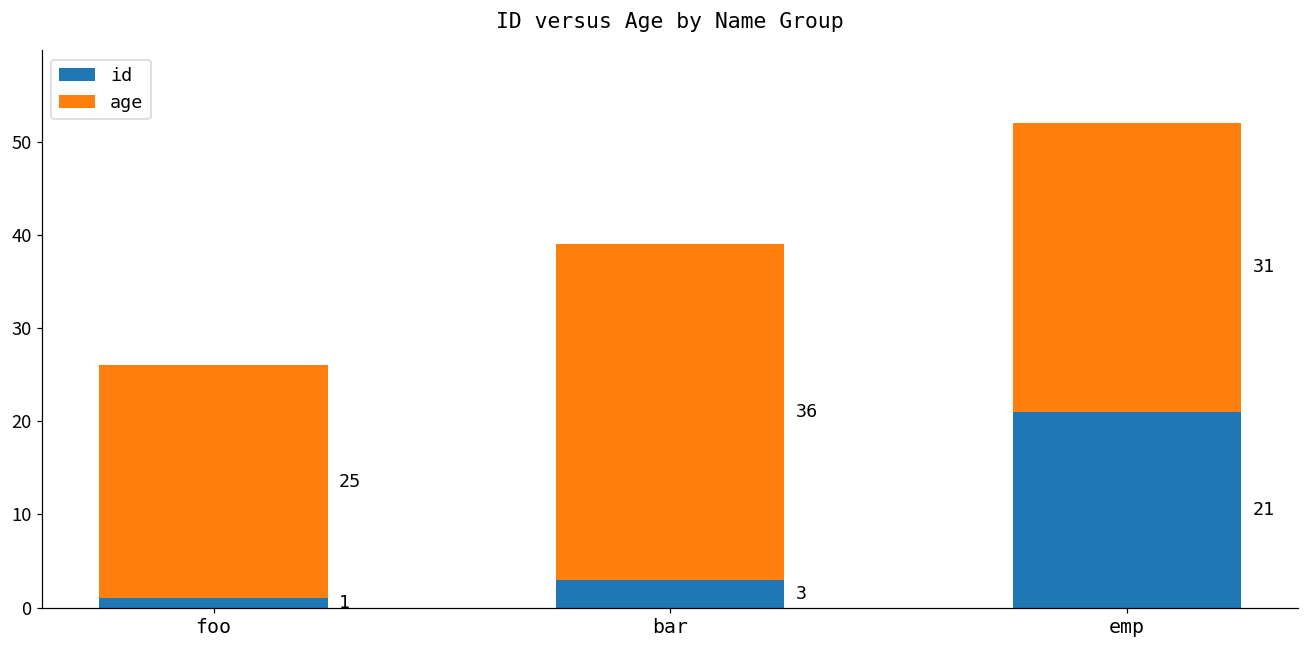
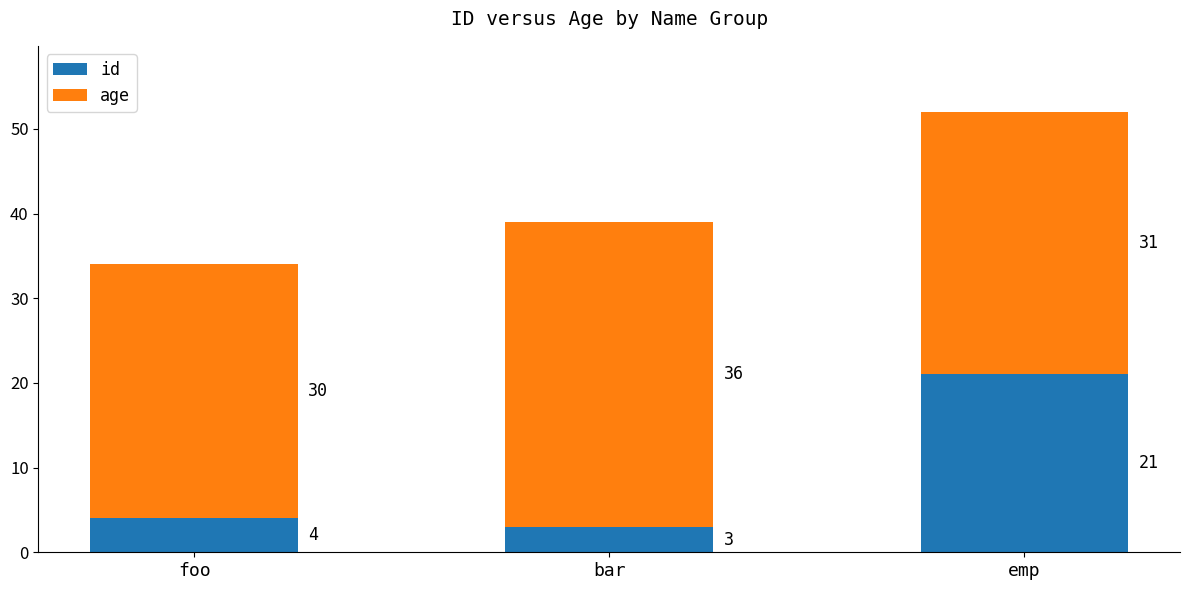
id, foo: 1 -> 4
age, foo: 25 -> 30
